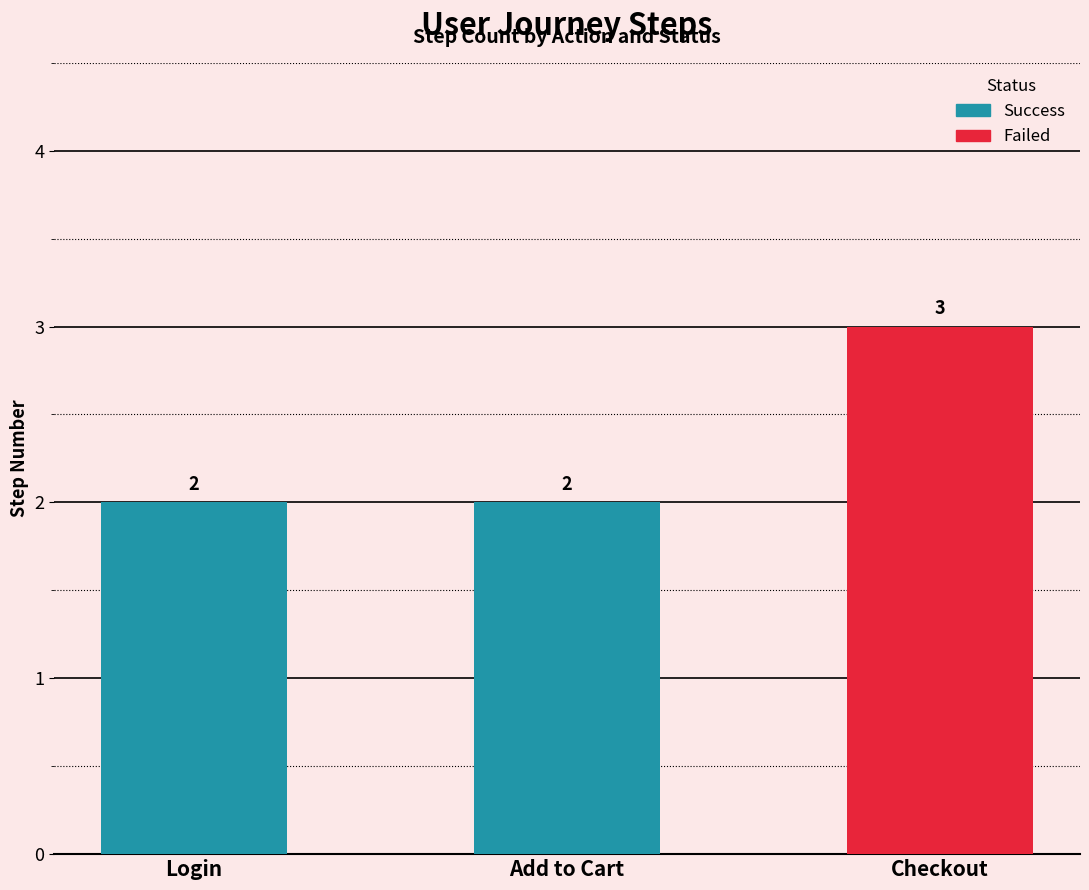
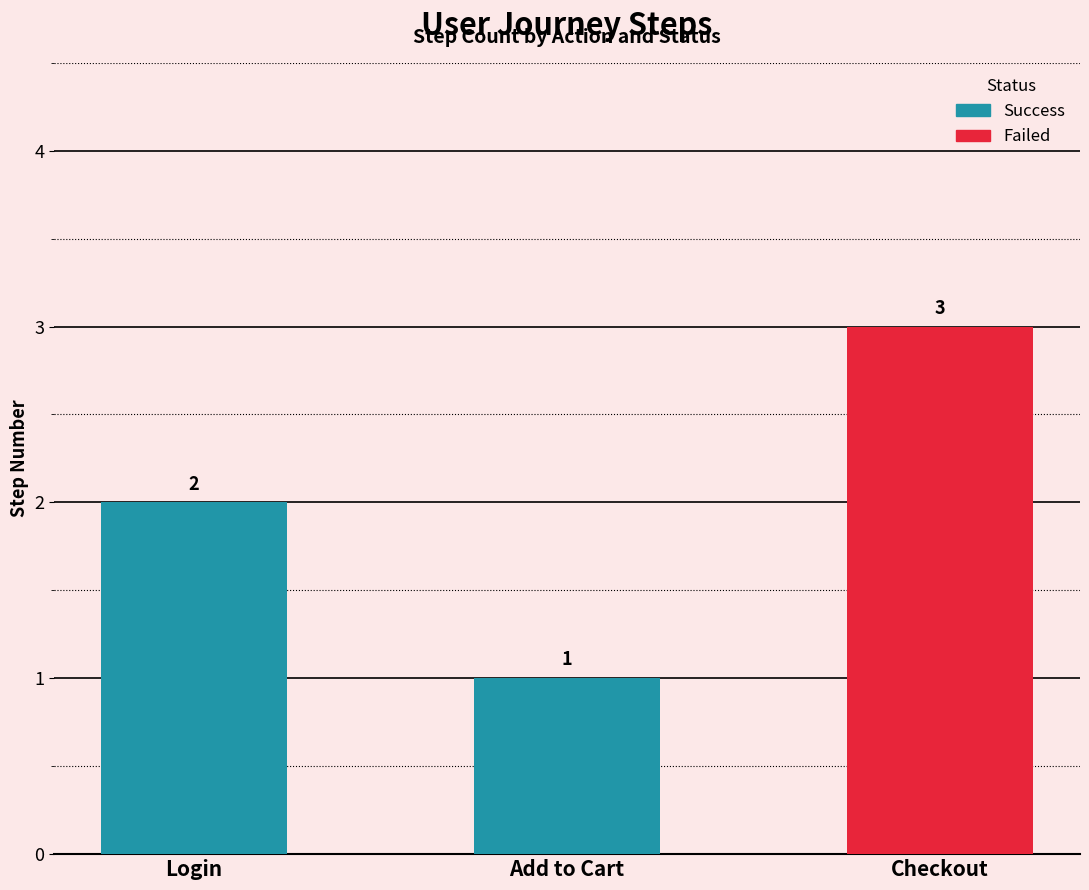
Add to Cart: 2 -> 1
